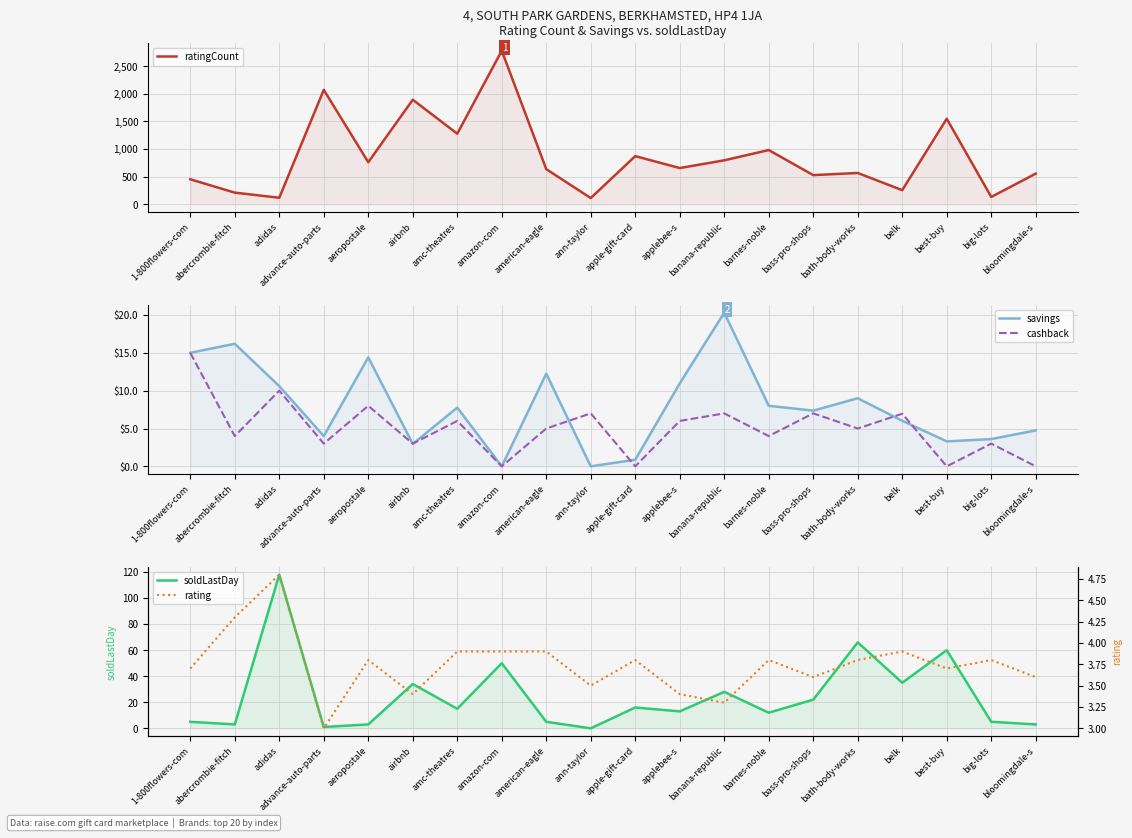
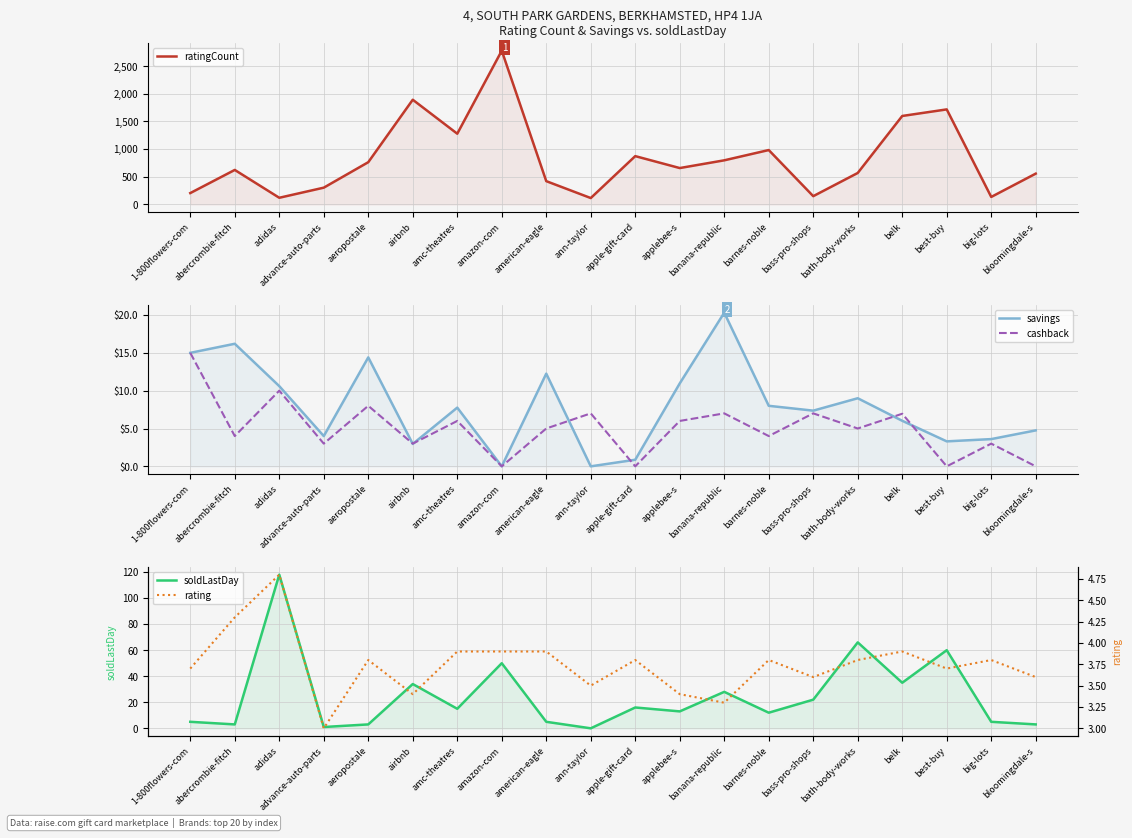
4, SOUTH PARK GARDENS, BERKHAMSTED, HP4 1JA Rating Count & Savings vs. soldLastDay, 1-800flowers-com: 500 -> 200
4, SOUTH PARK GARDENS, BERKHAMSTED, HP4 1JA Rating Count & Savings vs. soldLastDay, abercrombie-fitch: 200 -> 600
4, SOUTH PARK GARDENS, BERKHAMSTED, HP4 1JA Rating Count & Savings vs. soldLastDay, advance-auto-parts: 2,100 -> 300
4, SOUTH PARK GARDENS, BERKHAMSTED, HP4 1JA Rating Count & Savings vs. soldLastDay, american-eagle: 600 -> 400
4, SOUTH PARK GARDENS, BERKHAMSTED, HP4 1JA Rating Count & Savings vs. soldLastDay, bass-pro-shops: 500 -> 100
4, SOUTH PARK GARDENS, BERKHAMSTED, HP4 1JA Rating Count & Savings vs. soldLastDay, belk: 300 -> 1,600
4, SOUTH PARK GARDENS, BERKHAMSTED, HP4 1JA Rating Count & Savings vs. soldLastDay, best-buy: 1,600 -> 1,700
